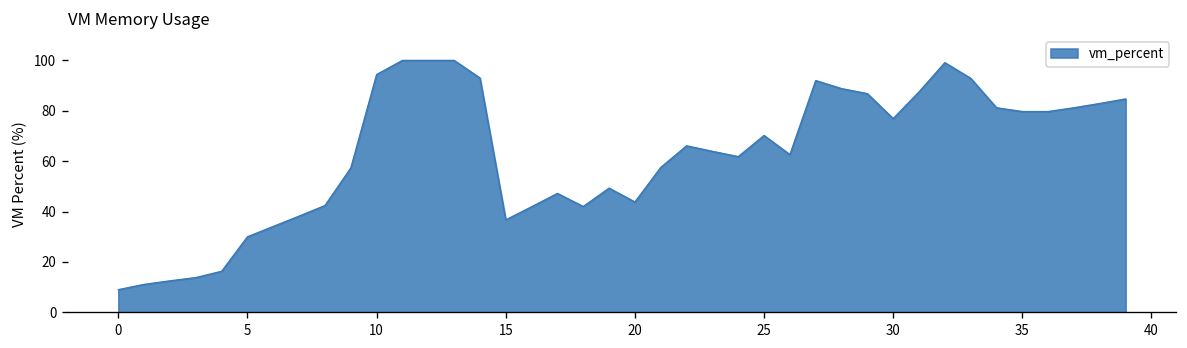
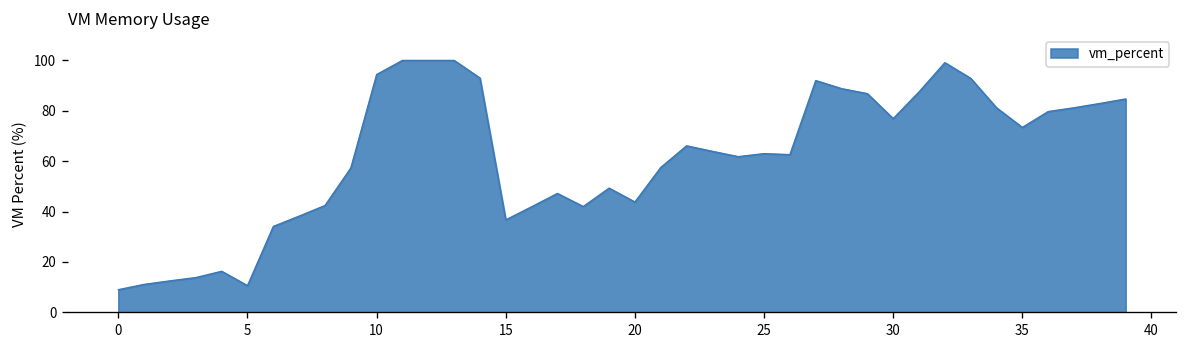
5: 30 -> 11
25: 70 -> 63
35: 80 -> 73
